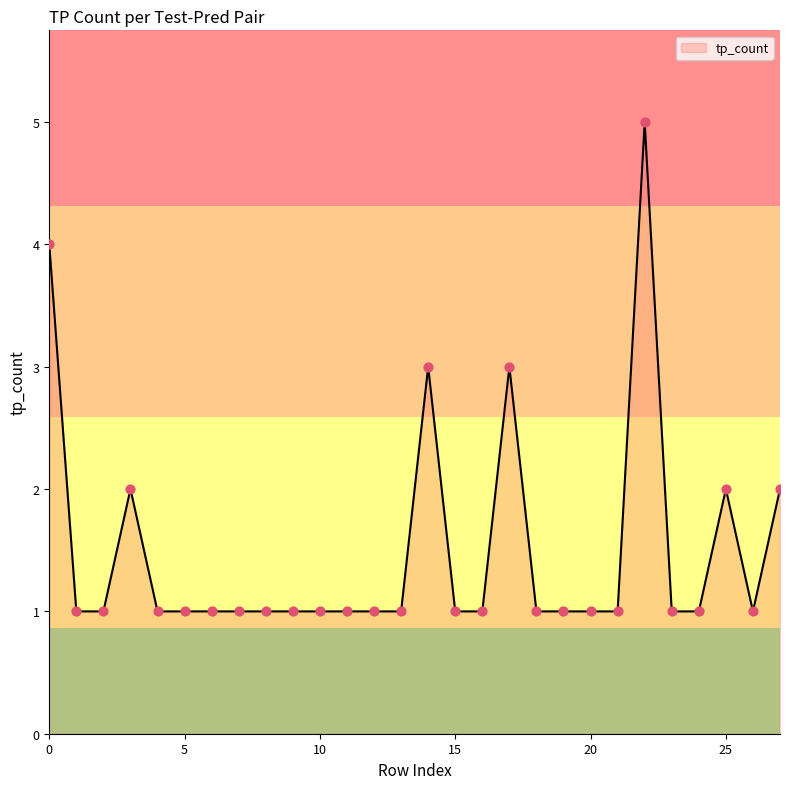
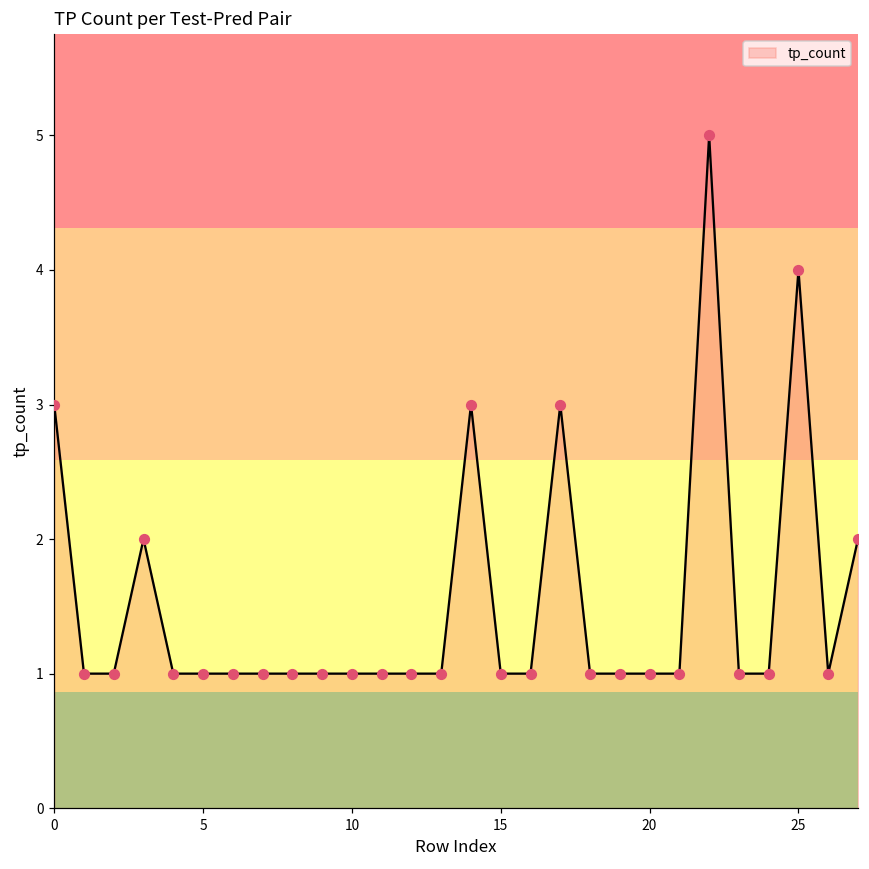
0: 4 -> 3
25: 2 -> 4
